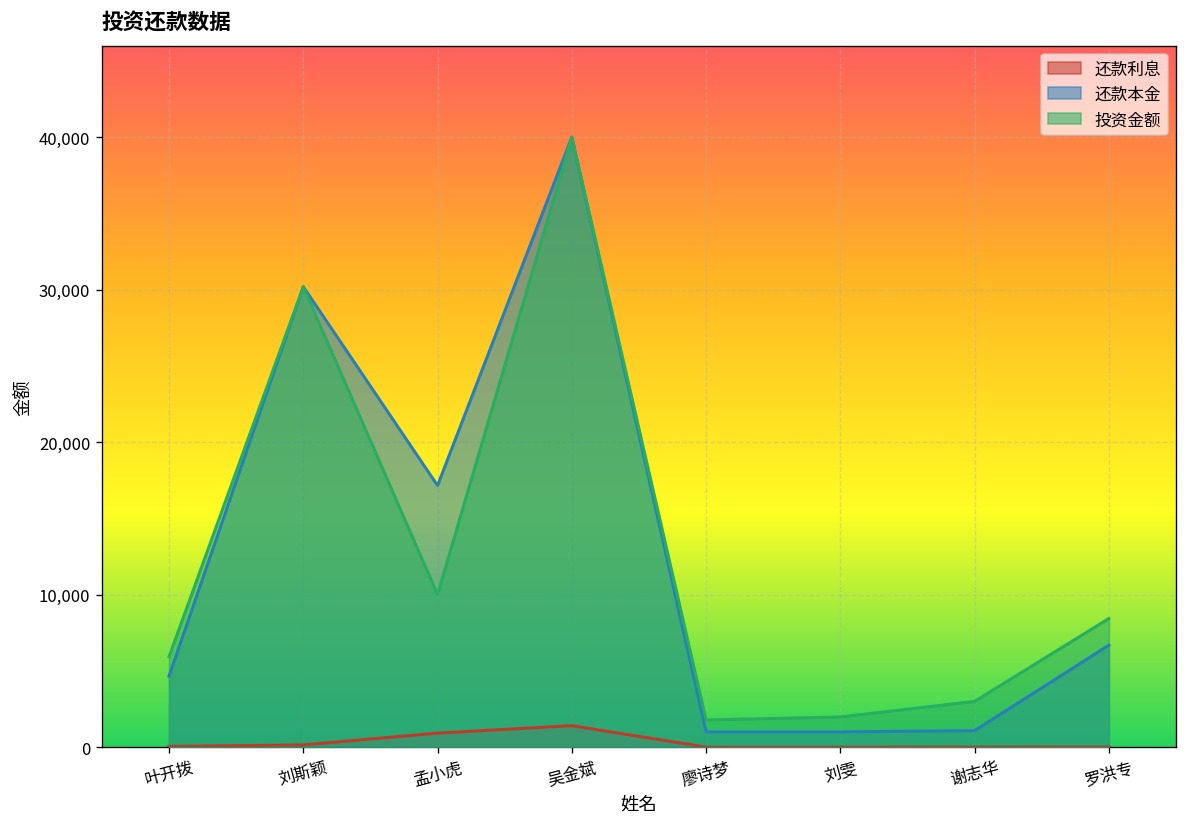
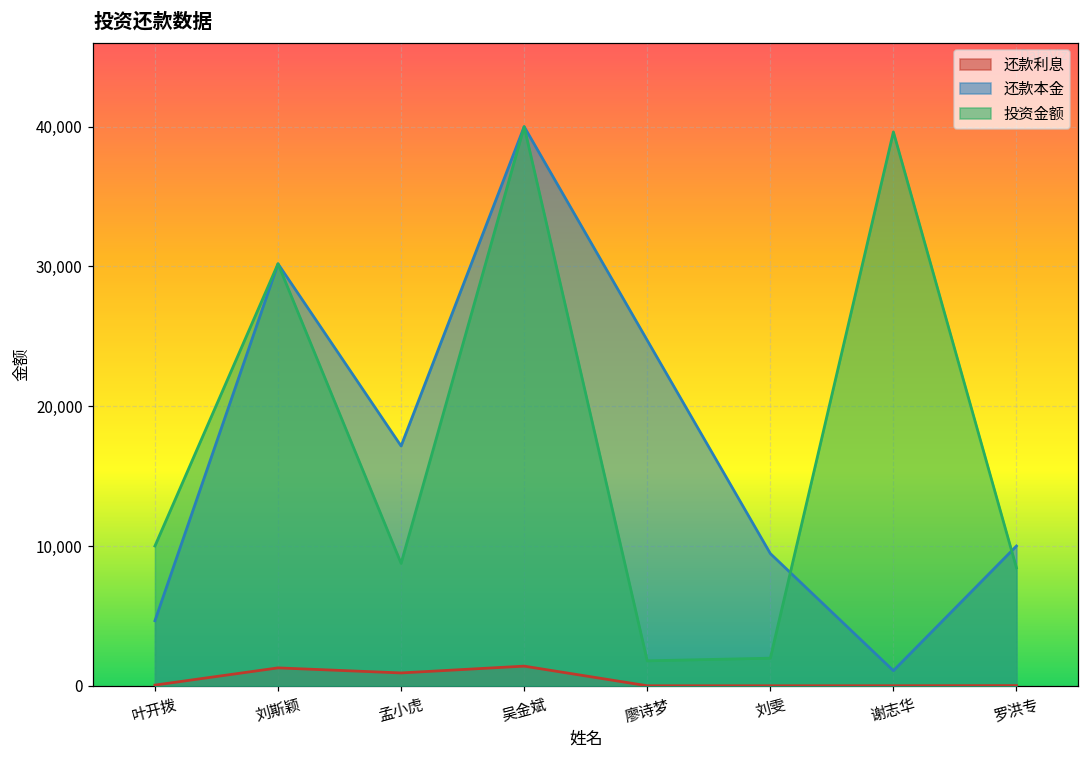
投资金额, 叶开拨: 5,900 -> 10,000
还款利息, 刘斯颖: 100 -> 1,300
投资金额, 孟小虎: 10,000 -> 8,800
还款本金, 廖诗梦: 1,000 -> 24,700
还款本金, 刘雯: 1,000 -> 9,500
投资金额, 谢志华: 3,000 -> 39,600
还款本金, 罗洪专: 6,700 -> 10,000
